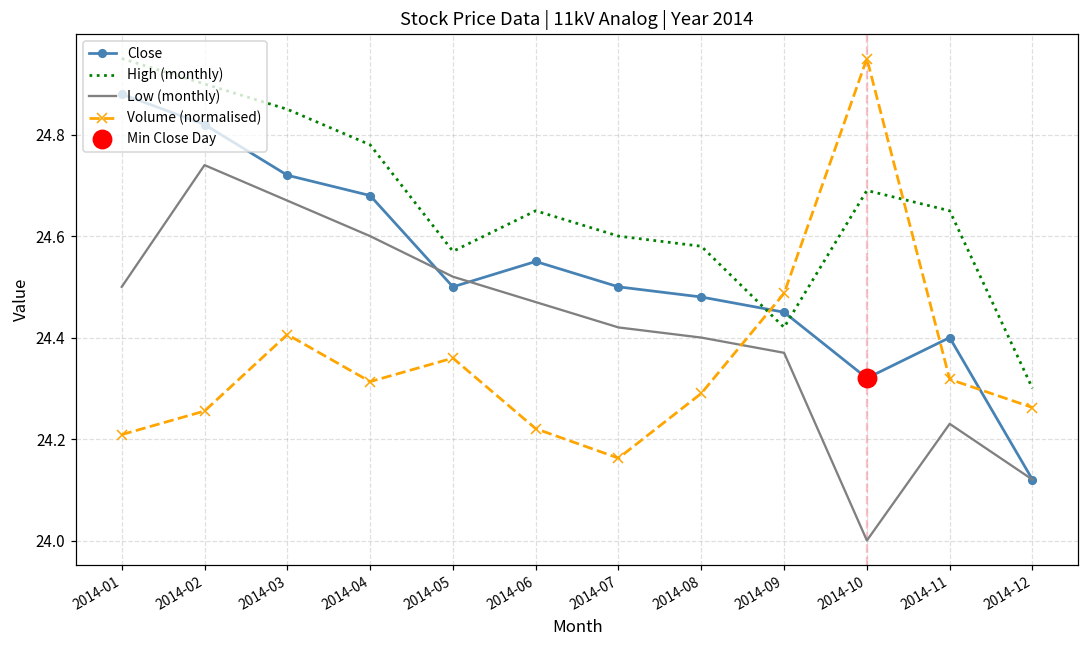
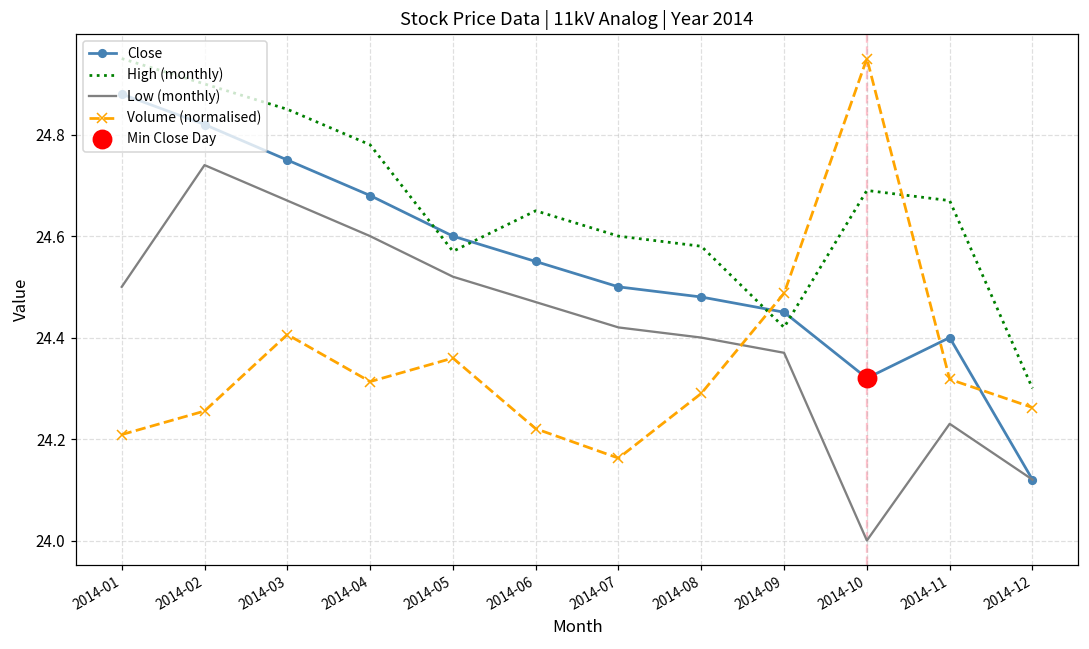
Close, 2014-03: 24.72 -> 24.75
Close, 2014-05: 24.5 -> 24.6
High (monthly), 2014-11: 24.65 -> 24.67
